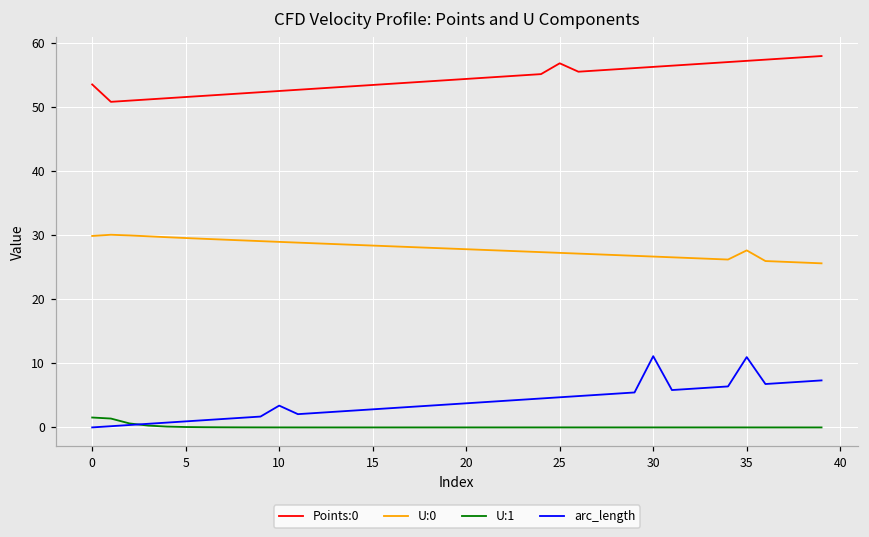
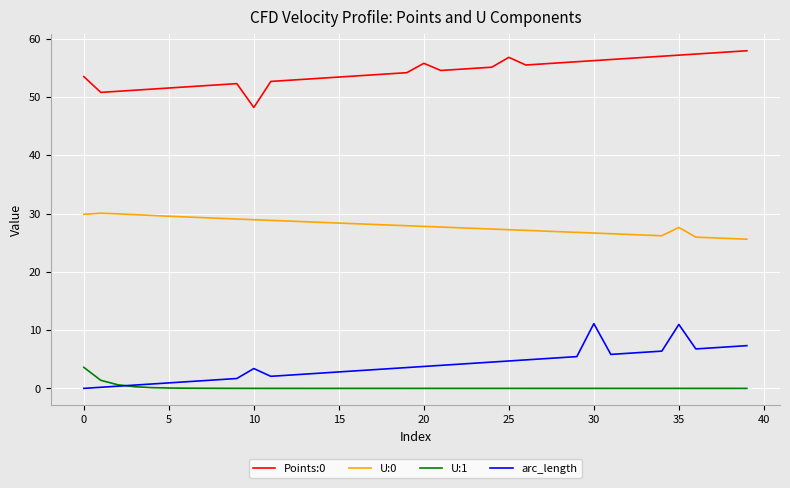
U:1, 0: 2 -> 4
Points:0, 10: 52 -> 48
Points:0, 20: 54 -> 56
